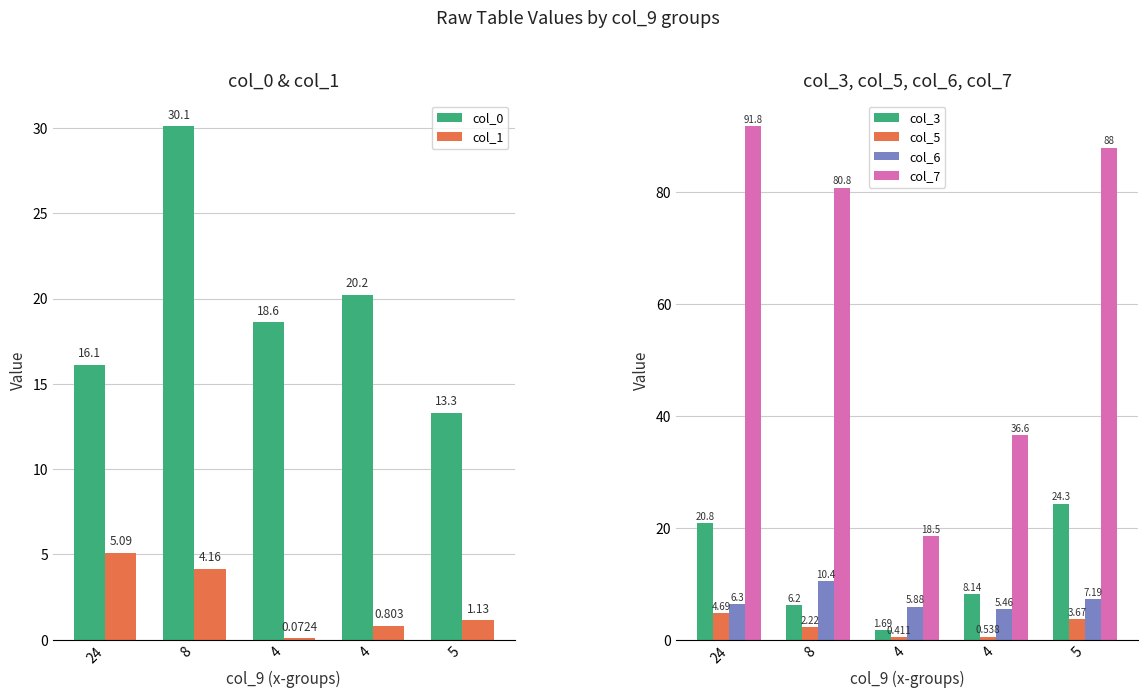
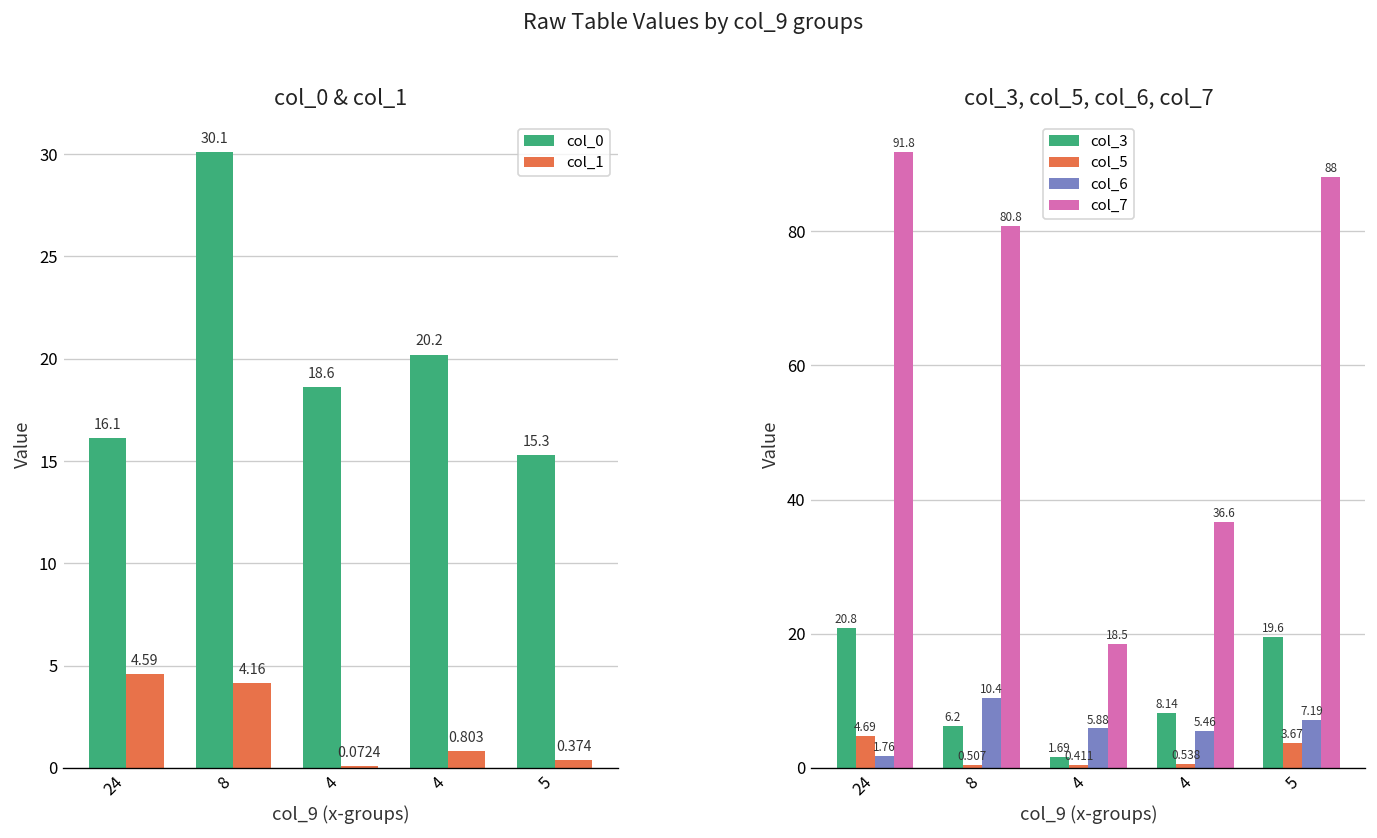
col_0 & col_1, col_1, 24: 5.09 -> 4.59
col_0 & col_1, col_0, 5: 13.3 -> 15.3
col_0 & col_1, col_1, 5: 1.13 -> 0.374
col_3, col_5, col_6, col_7, col_6, 24: 6.3 -> 1.76
col_3, col_5, col_6, col_7, col_5, 8: 2.22 -> 0.507
col_3, col_5, col_6, col_7, col_3, 5: 24.3 -> 19.6
